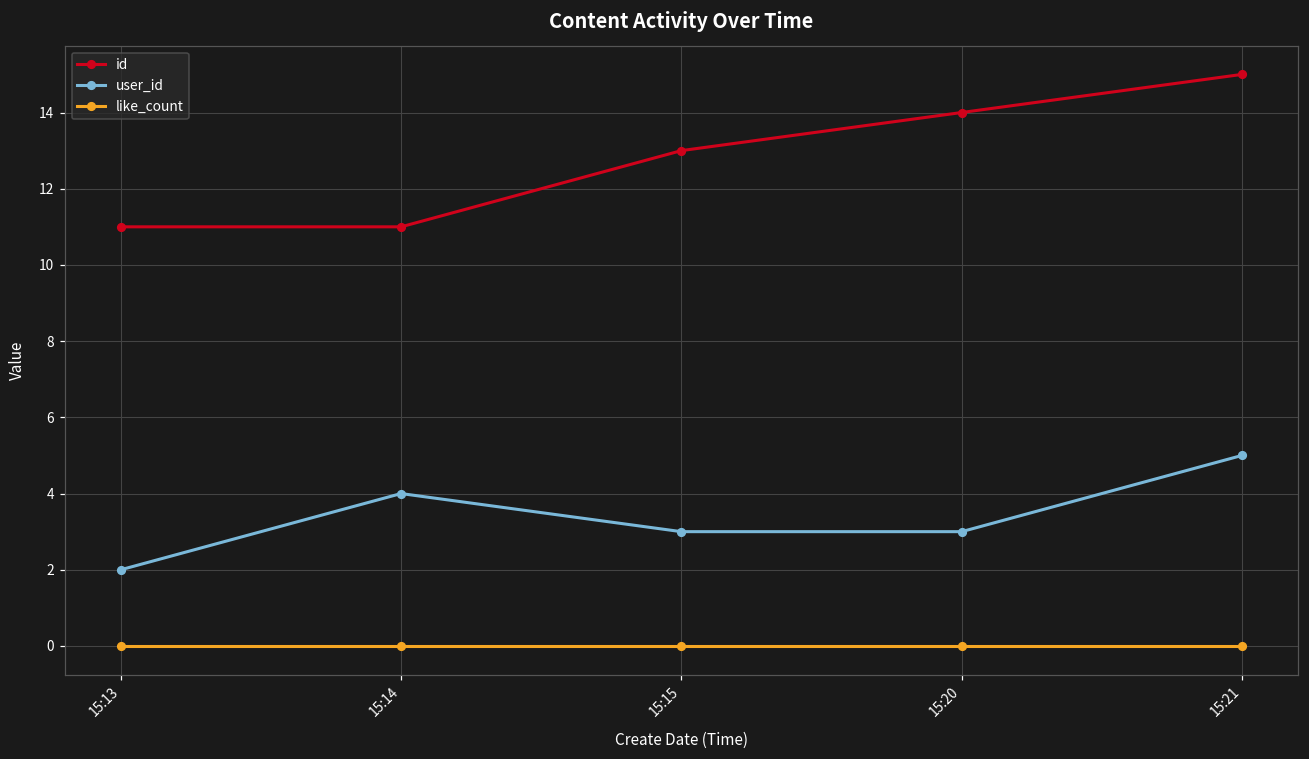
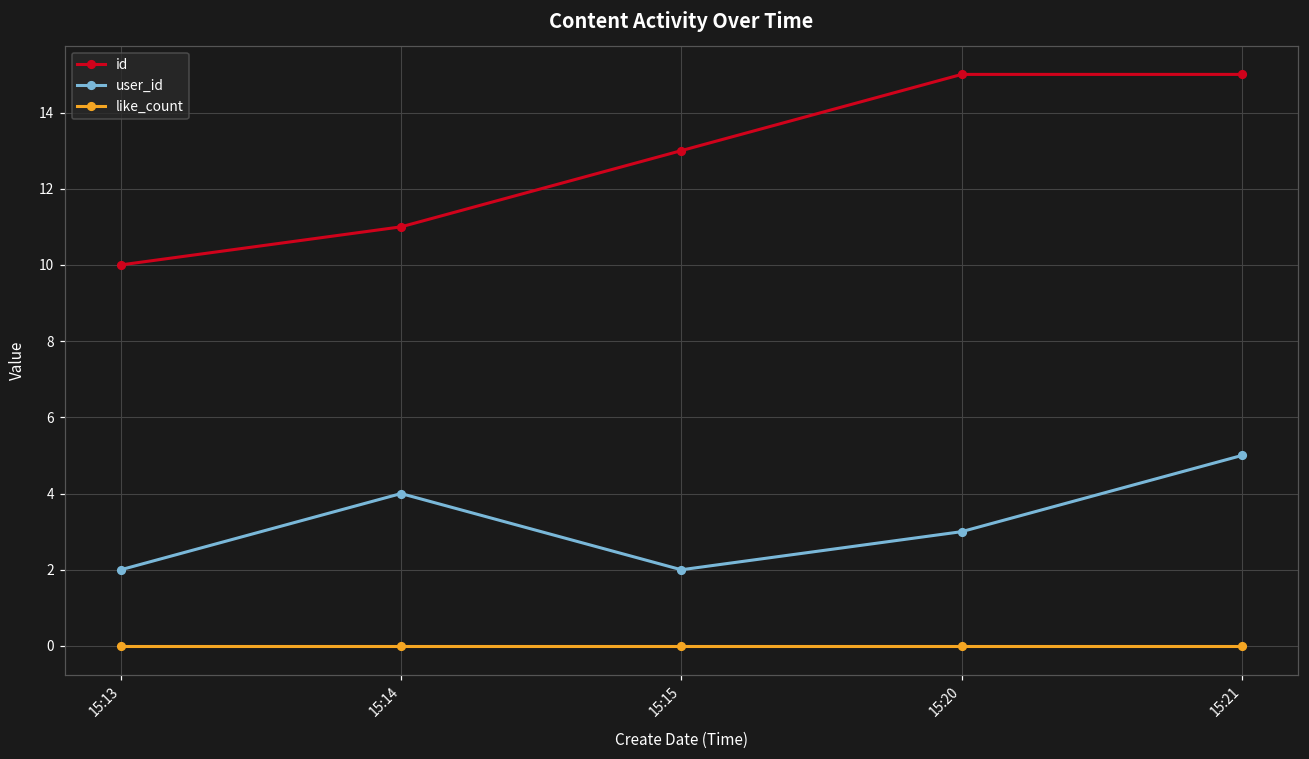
id, 15:13: 11 -> 10
user_id, 15:15: 3 -> 2
id, 15:20: 14 -> 15
